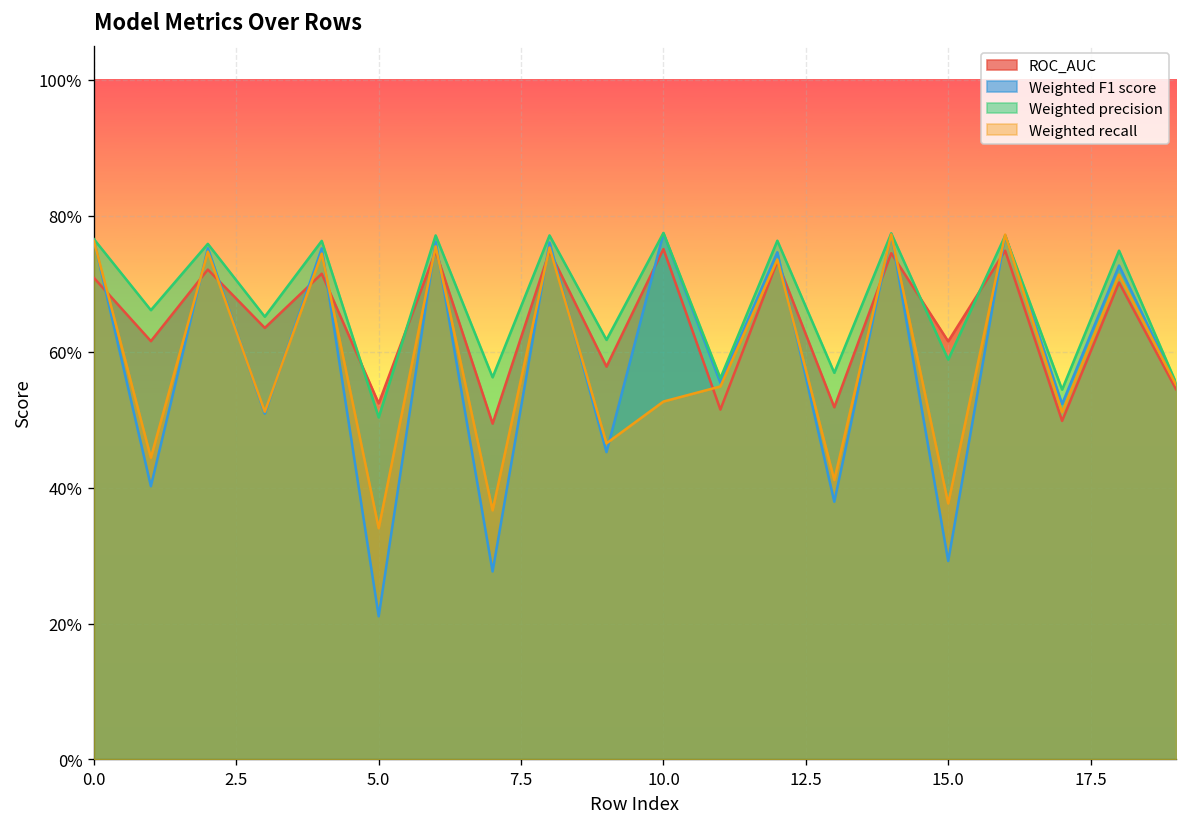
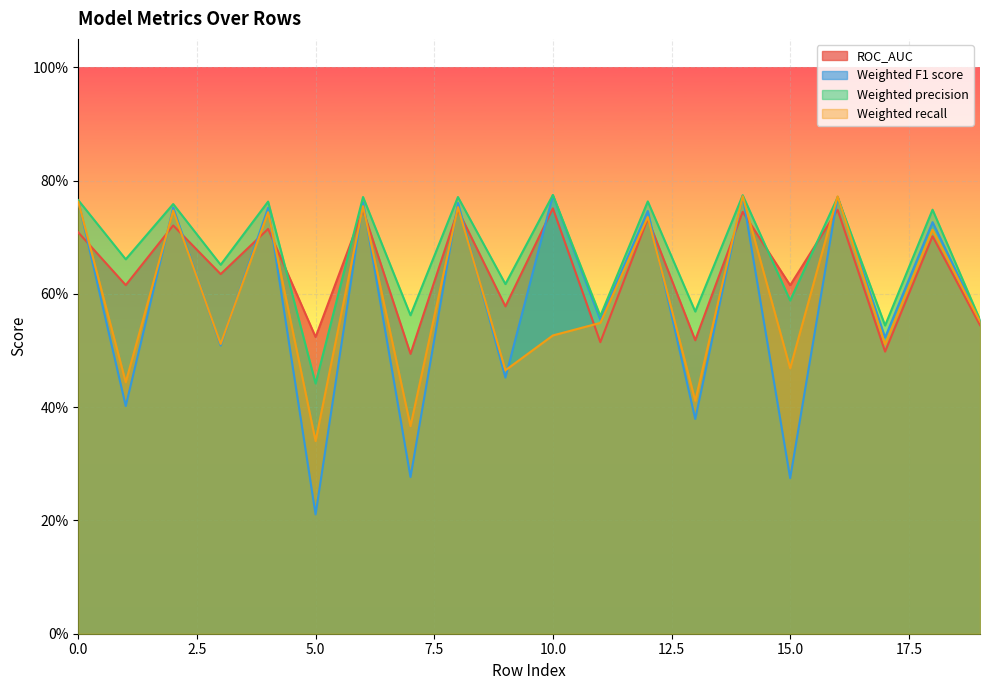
Weighted precision, 5.0: 50% -> 44%
Weighted F1 score, 15.0: 29% -> 27%
Weighted recall, 15.0: 38% -> 47%
